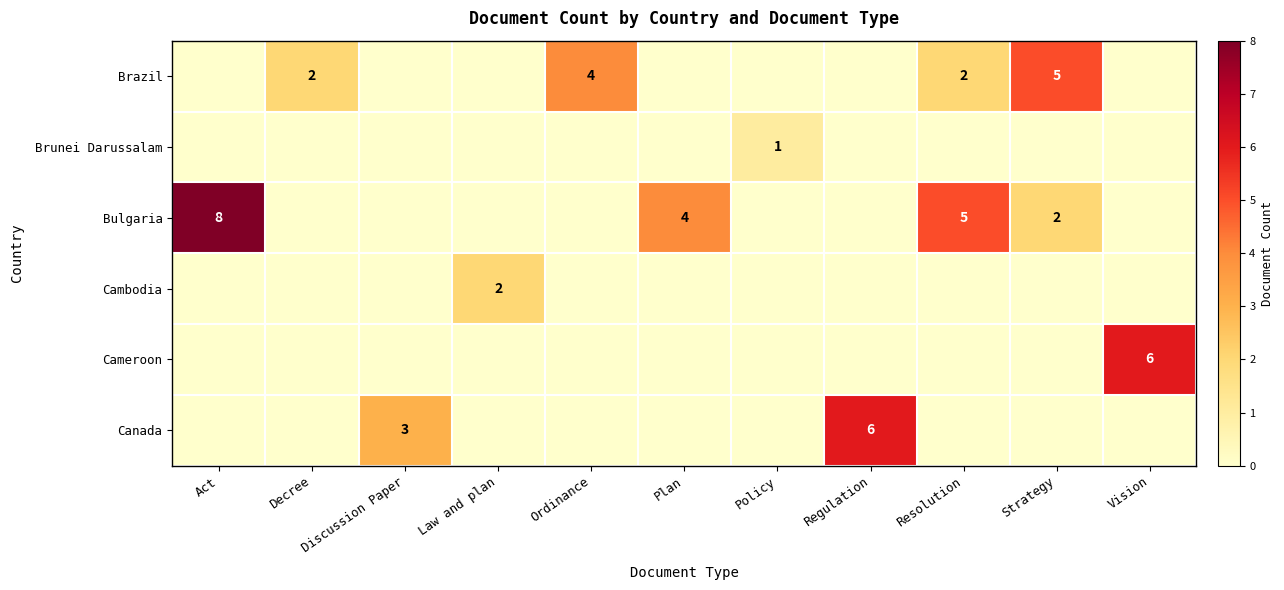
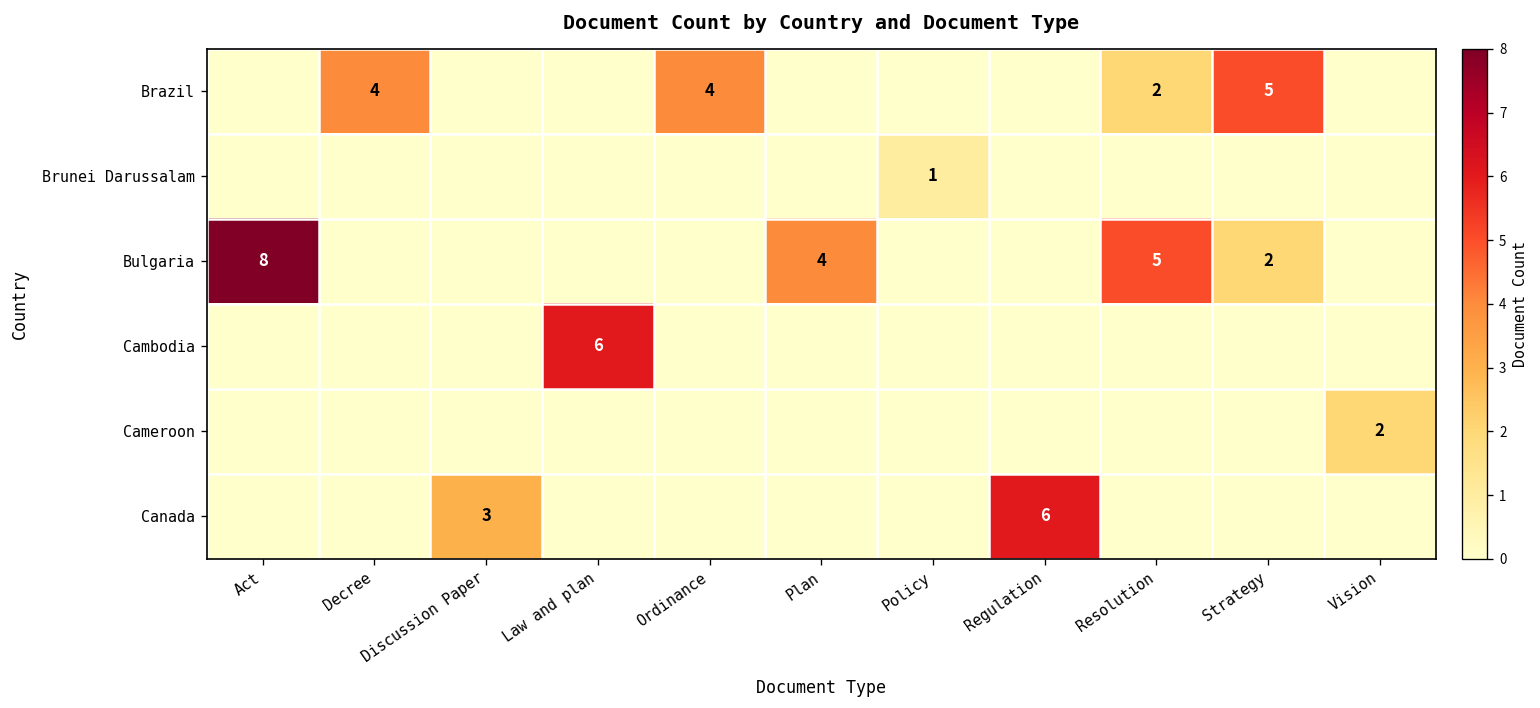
Brazil, Decree: 2 -> 4
Cambodia, Law and plan: 2 -> 6
Cameroon, Vision: 6 -> 2
